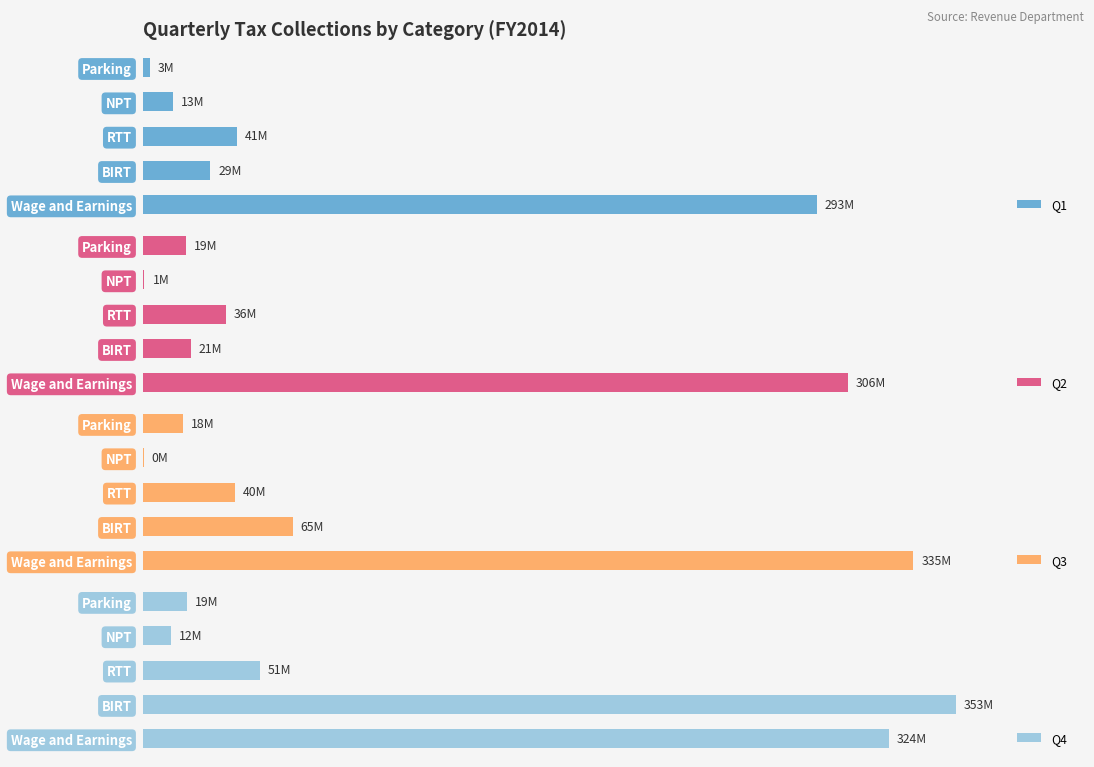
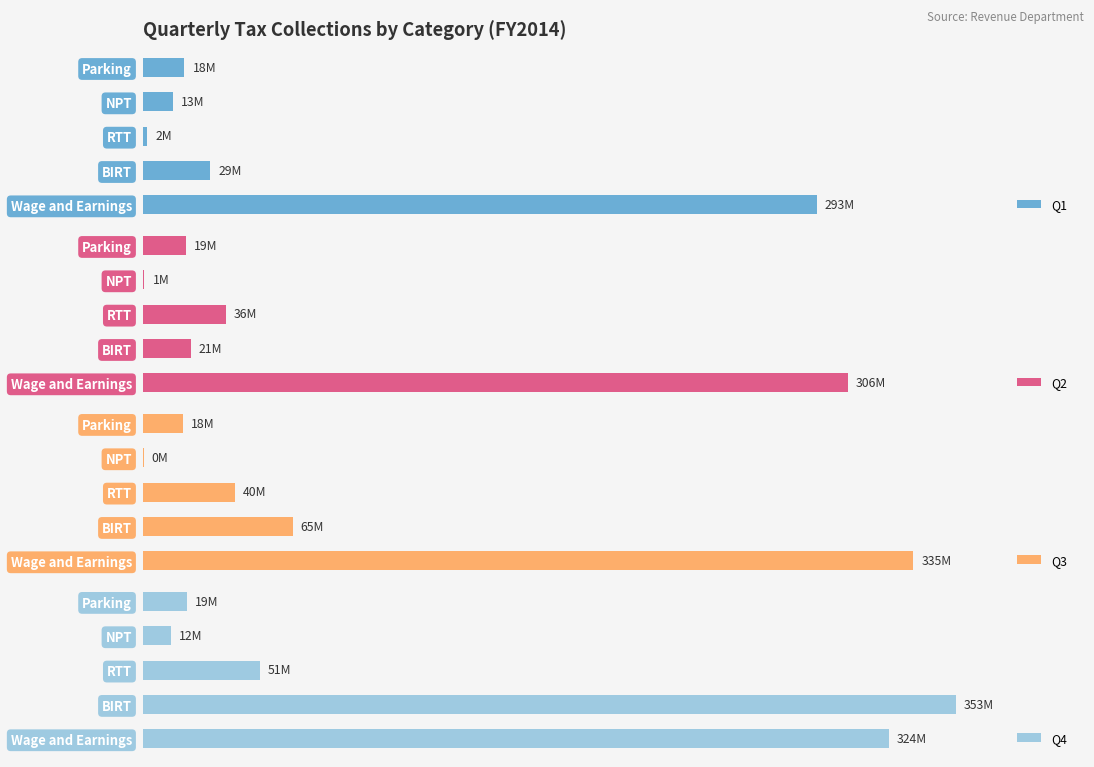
Quarterly Tax Collections by Category (FY2014), Parking: 3M -> 18M
Quarterly Tax Collections by Category (FY2014), RTT: 41M -> 2M
